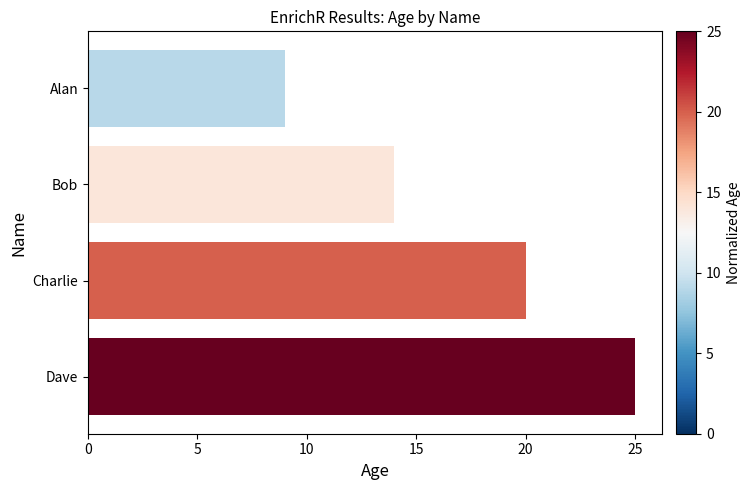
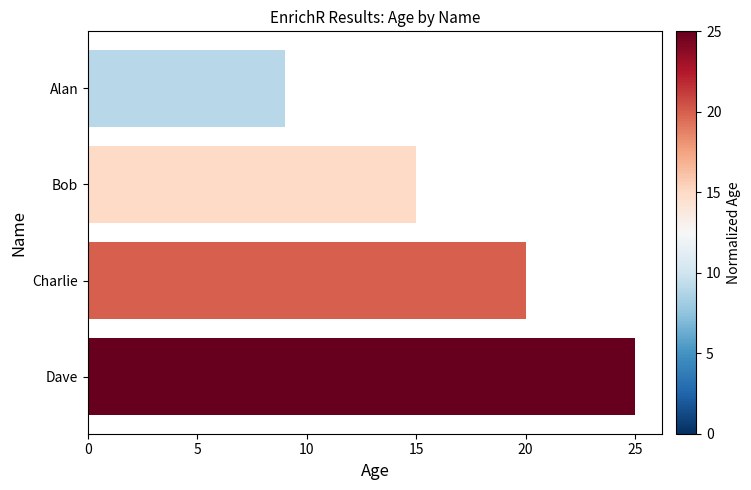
Bob: 14 -> 15
